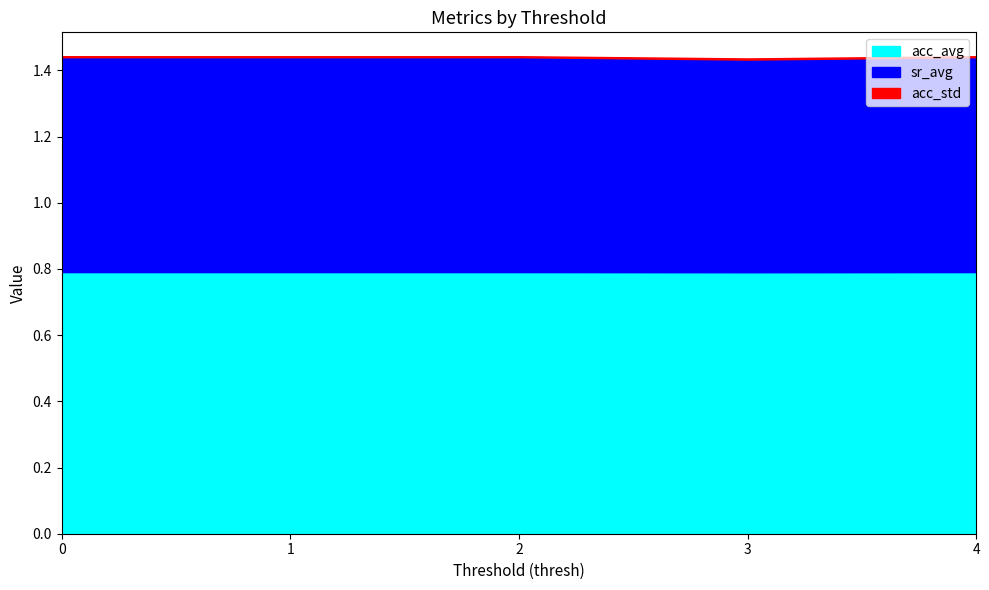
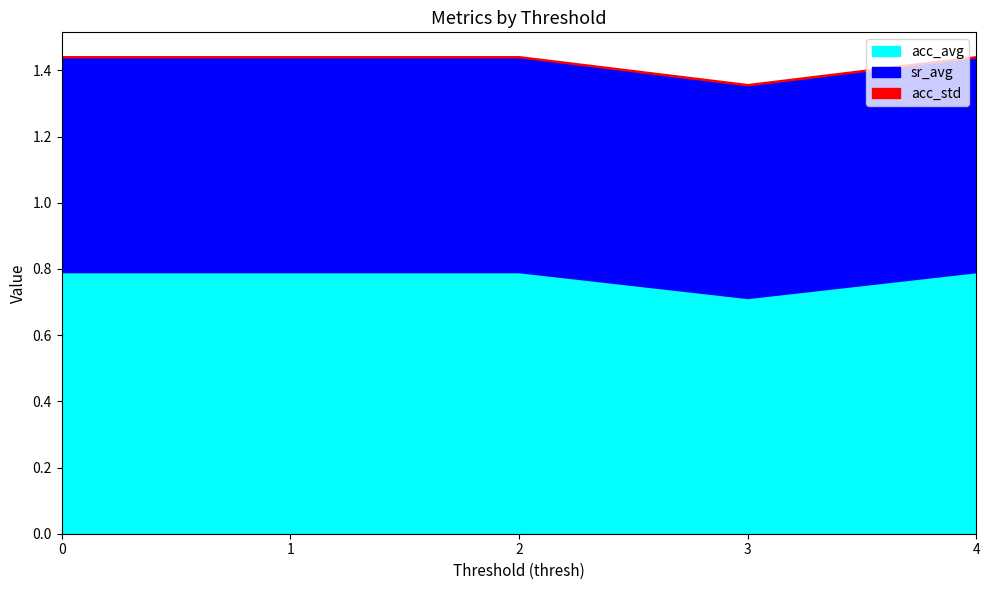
acc_avg, 3: 0.79 -> 0.71
